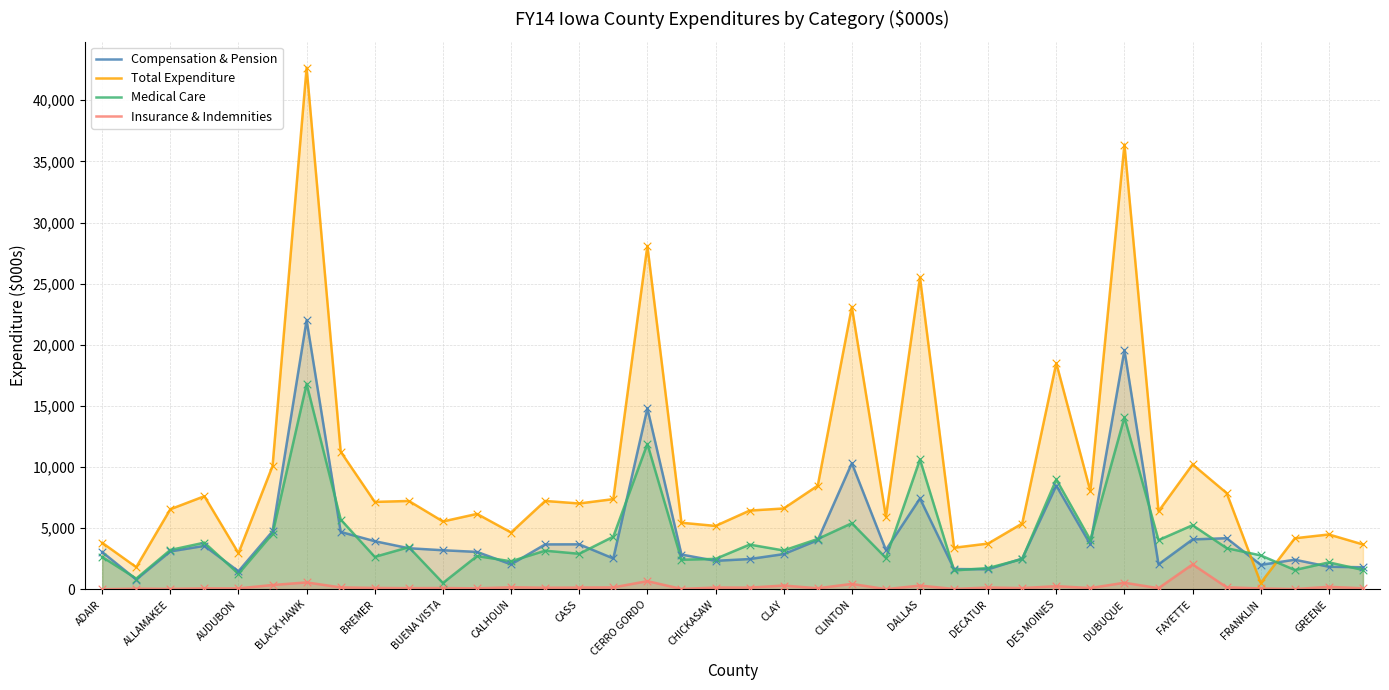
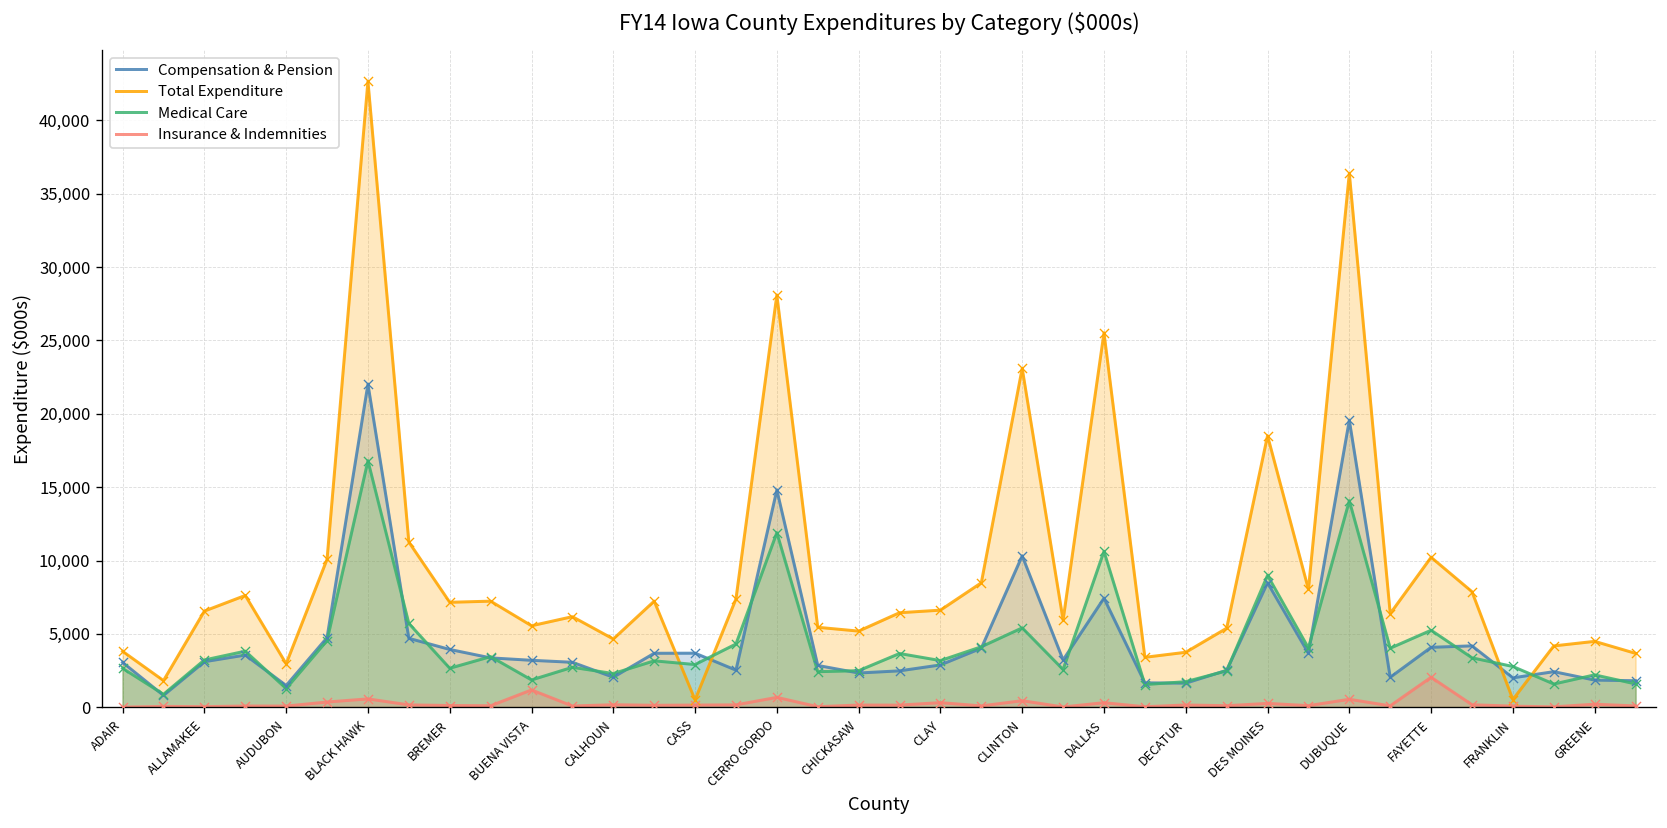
Medical Care, BUENA VISTA: 500 -> 1,900
Insurance & Indemnities, BUENA VISTA: 100 -> 1,200
Total Expenditure, CASS: 7,000 -> 500
